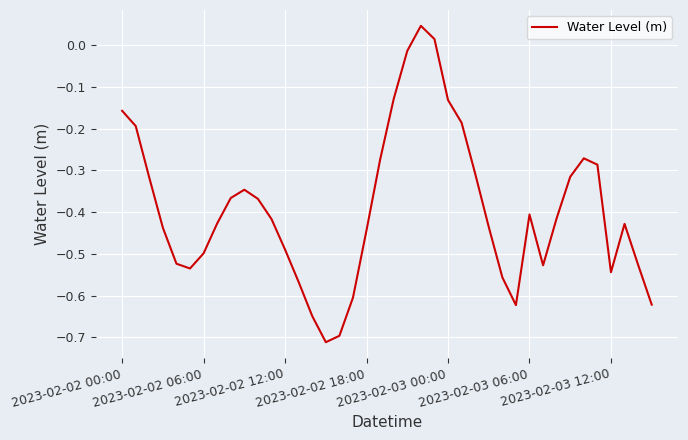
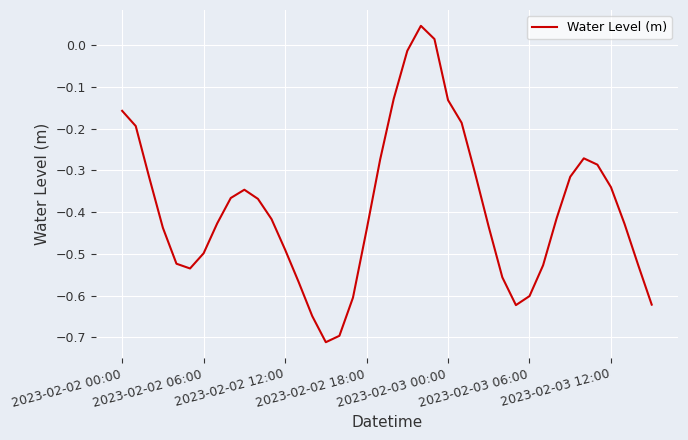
2023-02-03 06:00: -0.41 -> -0.60
2023-02-03 12:00: -0.54 -> -0.34
